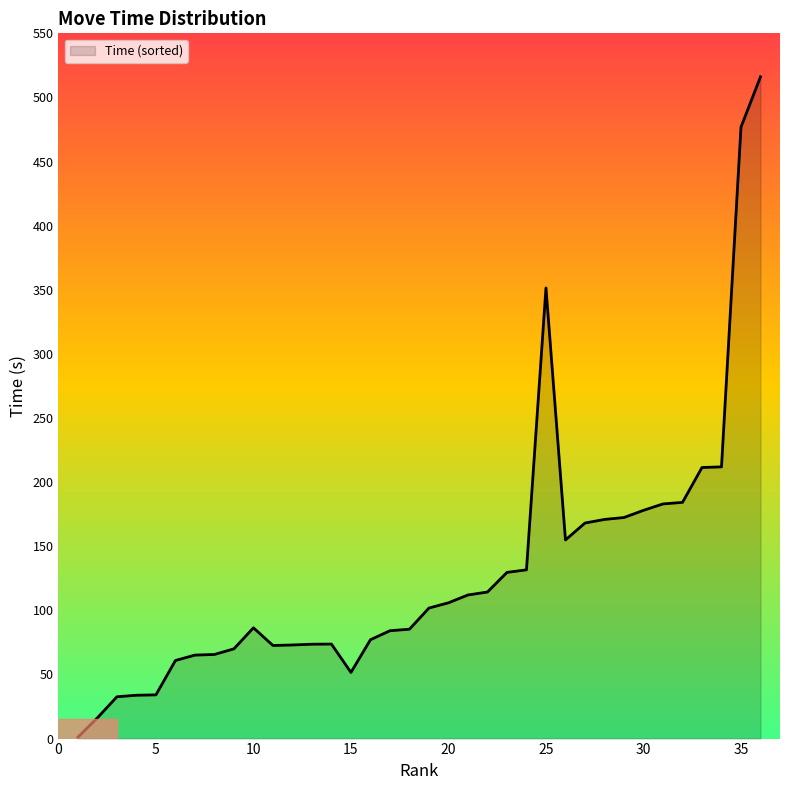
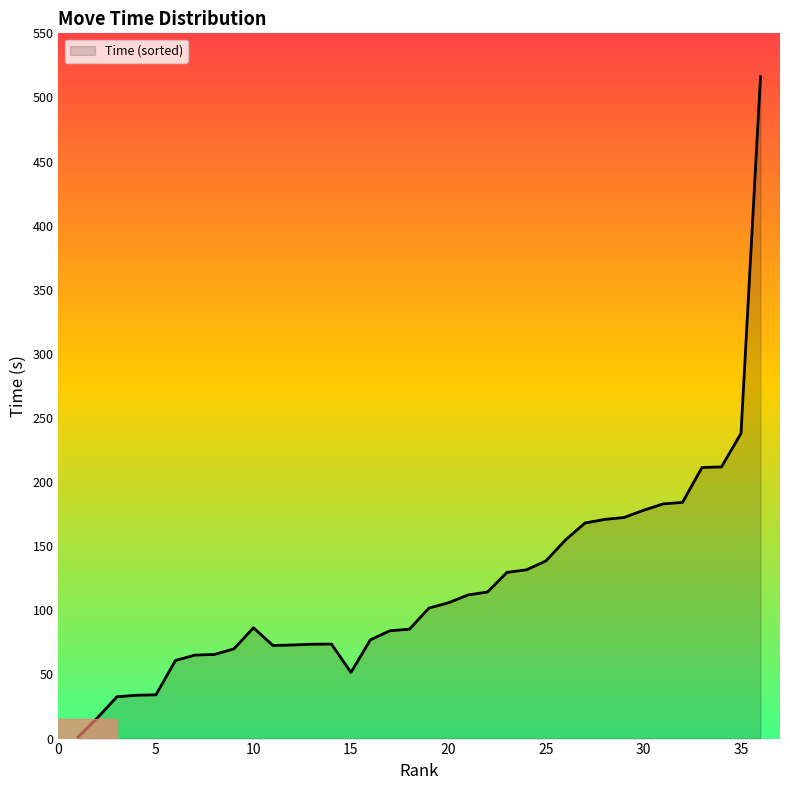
25: 351 -> 139
35: 477 -> 238
